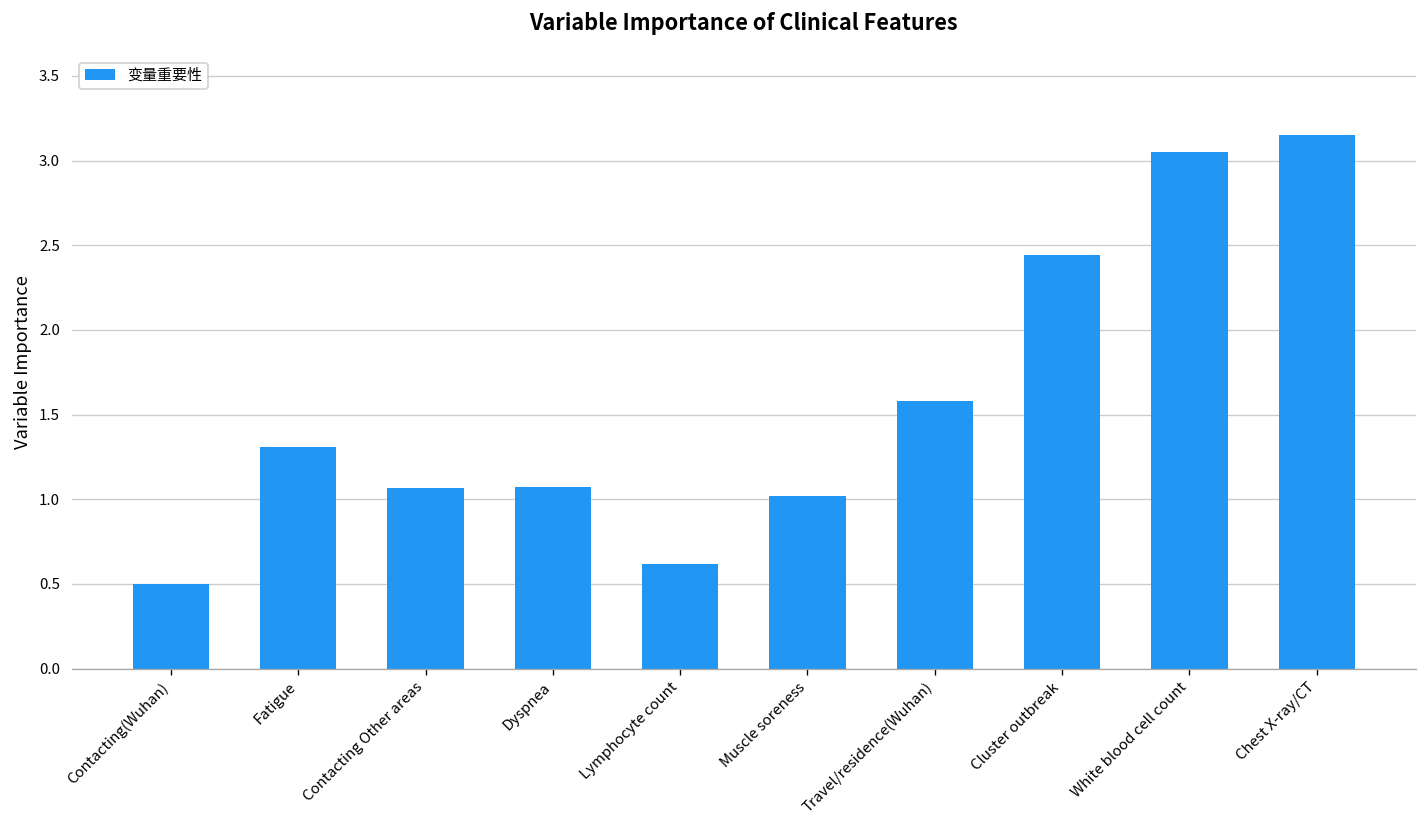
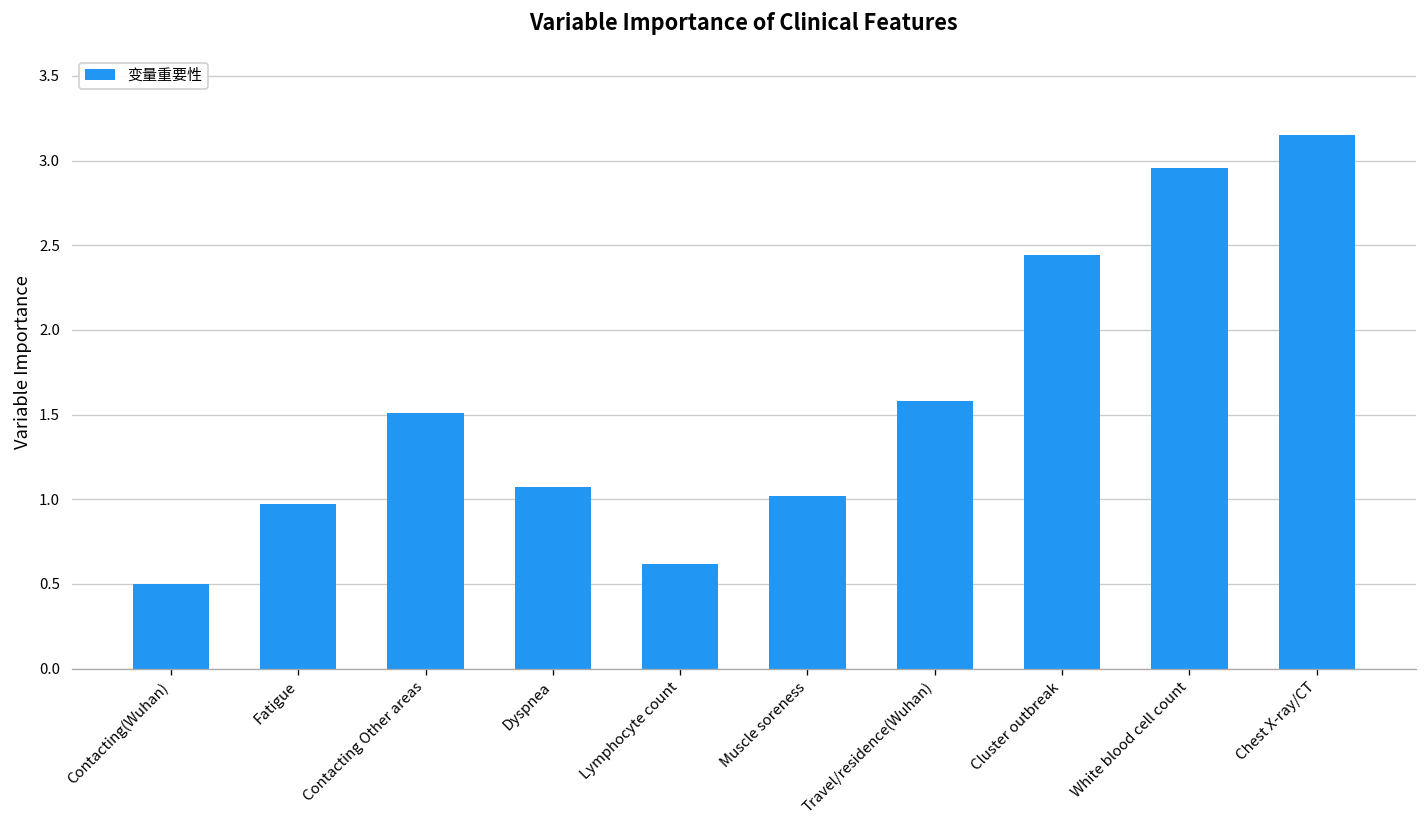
Fatigue: 1.31 -> 0.97
Contacting Other areas: 1.07 -> 1.51
White blood cell count: 3.05 -> 2.95
